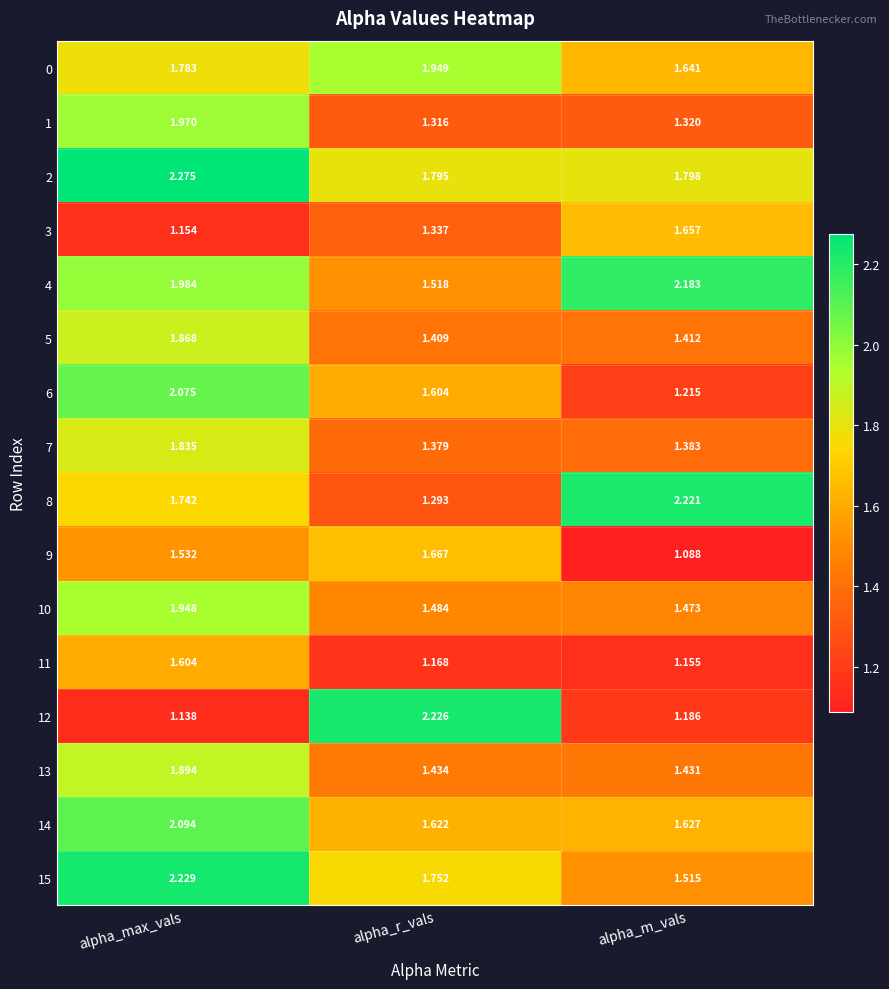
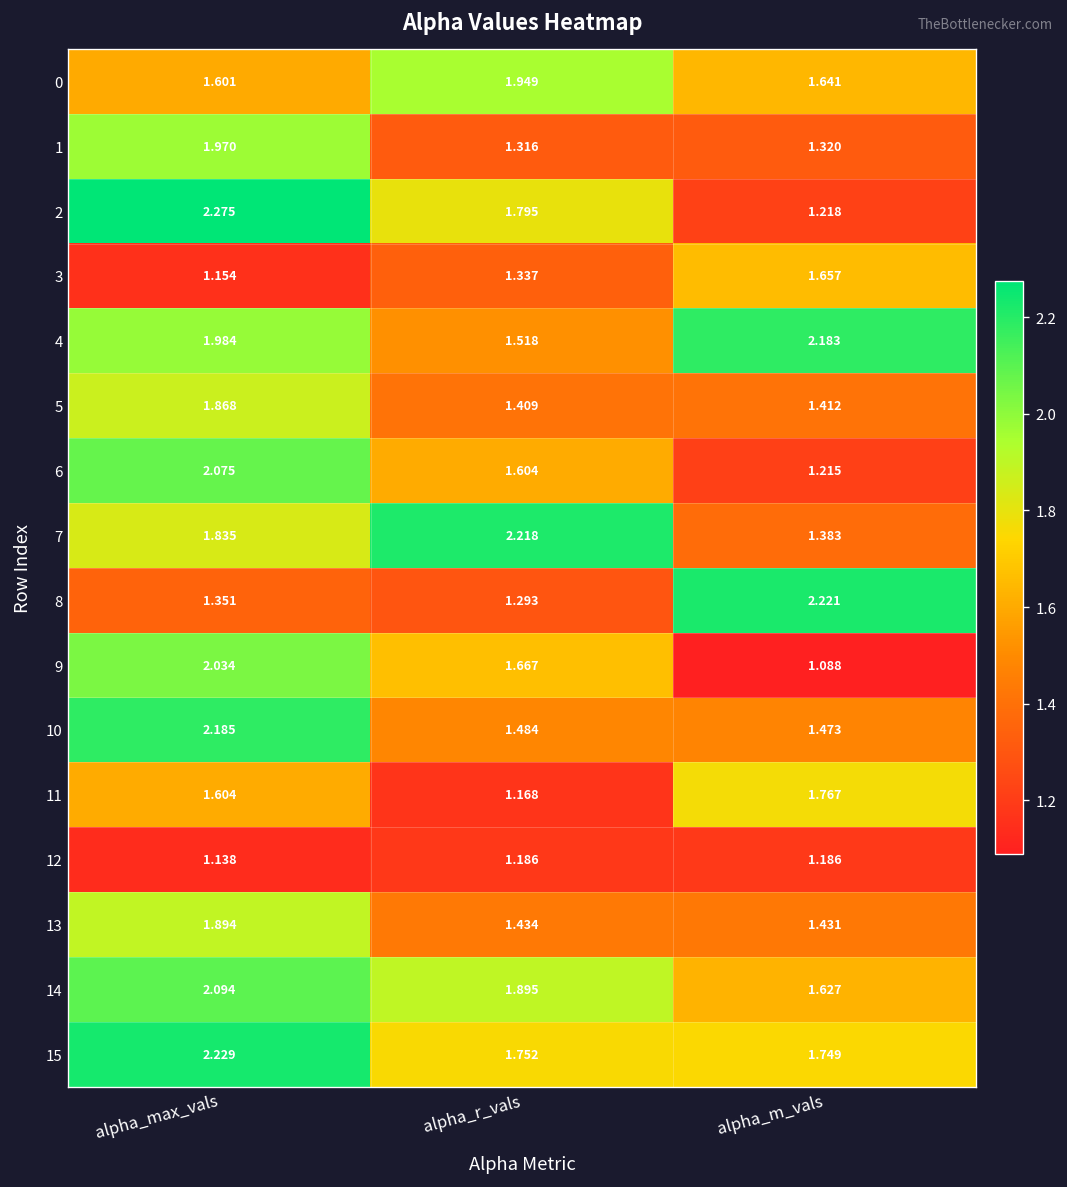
0, alpha_max_vals: 1.783 -> 1.601
2, alpha_m_vals: 1.798 -> 1.218
7, alpha_r_vals: 1.379 -> 2.218
8, alpha_max_vals: 1.742 -> 1.351
9, alpha_max_vals: 1.532 -> 2.034
10, alpha_max_vals: 1.948 -> 2.185
11, alpha_m_vals: 1.155 -> 1.767
12, alpha_r_vals: 2.226 -> 1.186
14, alpha_r_vals: 1.622 -> 1.895
15, alpha_m_vals: 1.515 -> 1.749
